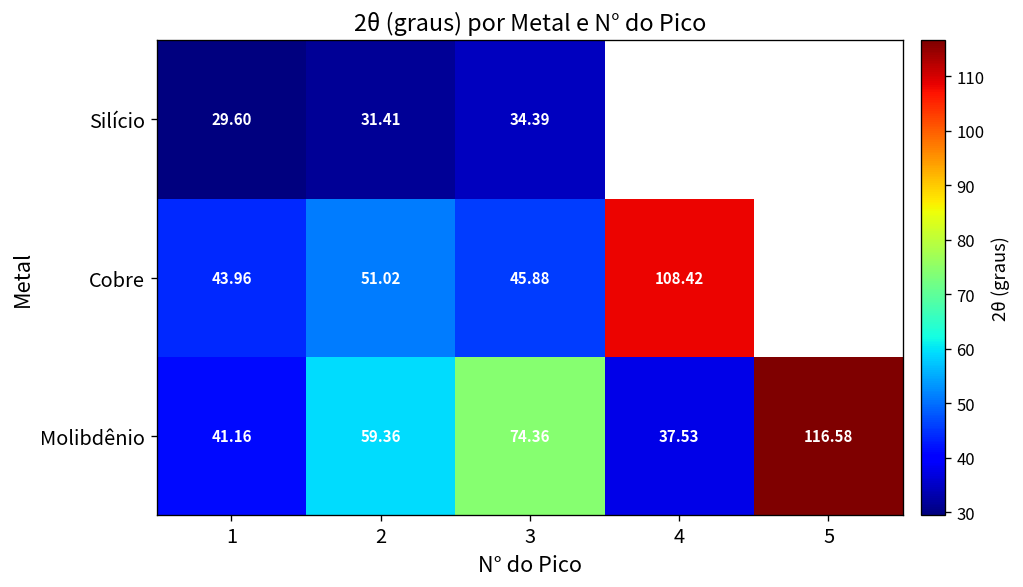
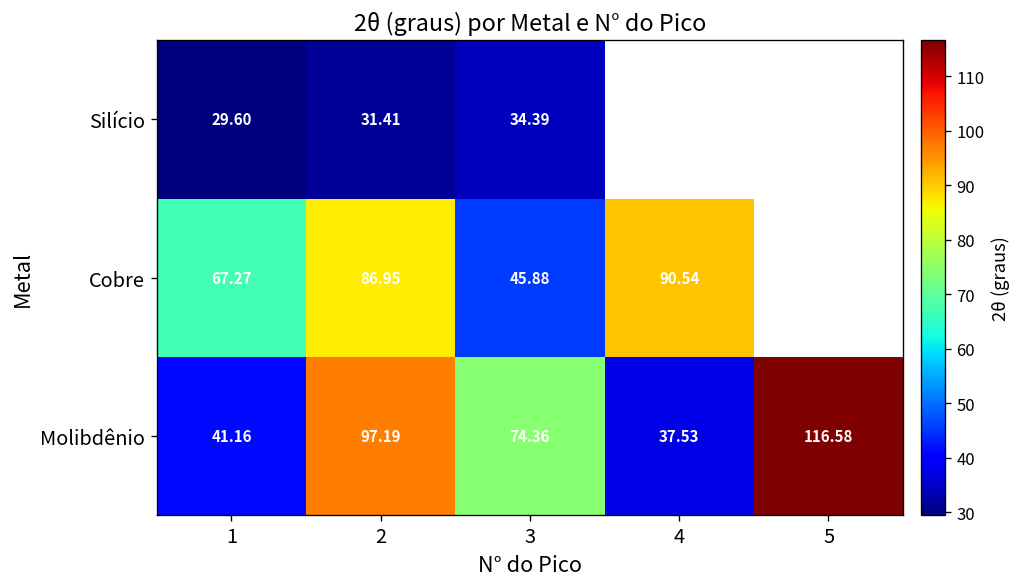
Cobre, 1: 43.96 -> 67.27
Cobre, 2: 51.02 -> 86.95
Cobre, 4: 108.42 -> 90.54
Molibdênio, 2: 59.36 -> 97.19
